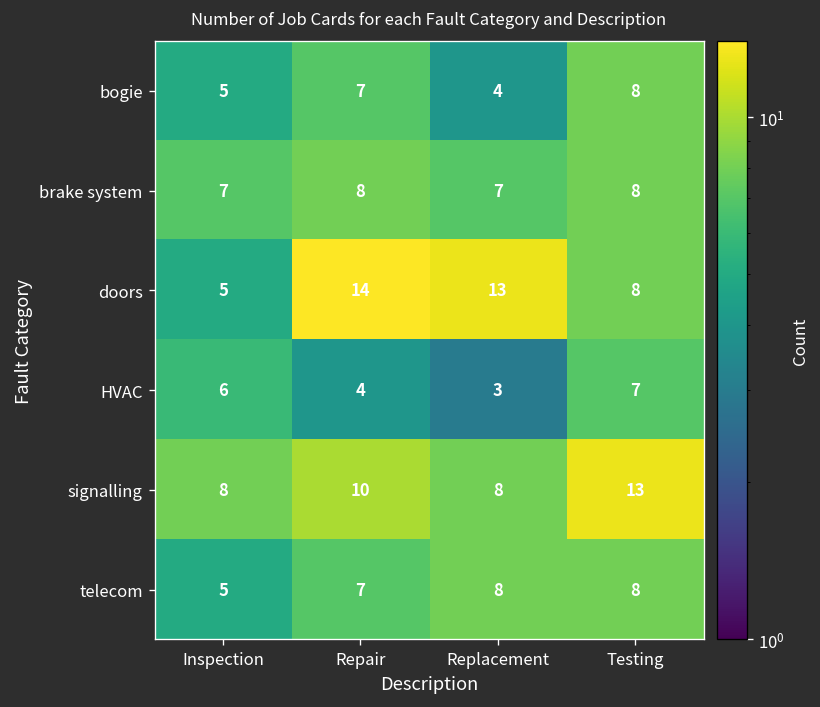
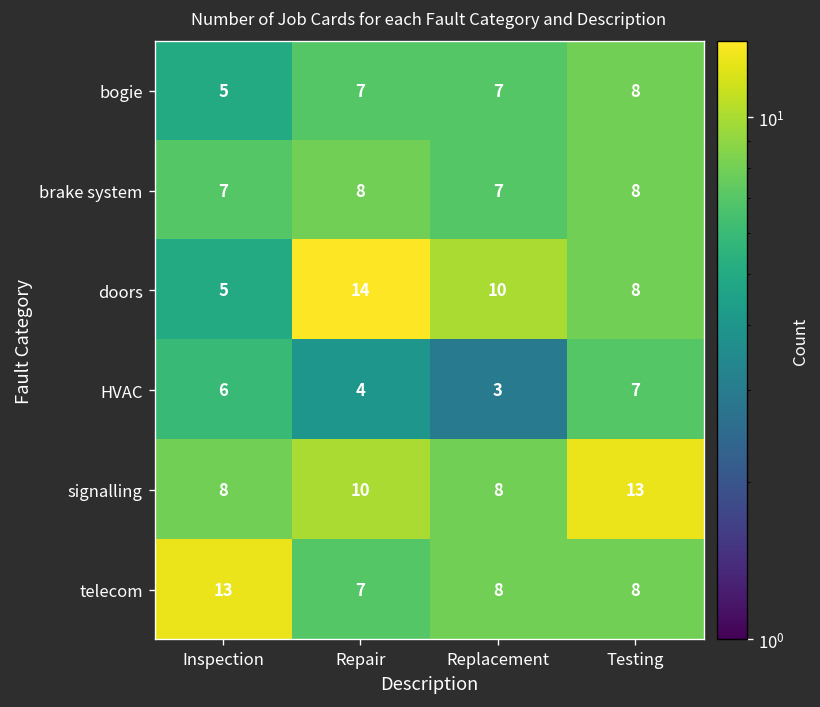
bogie, Replacement: 4 -> 7
doors, Replacement: 13 -> 10
telecom, Inspection: 5 -> 13
